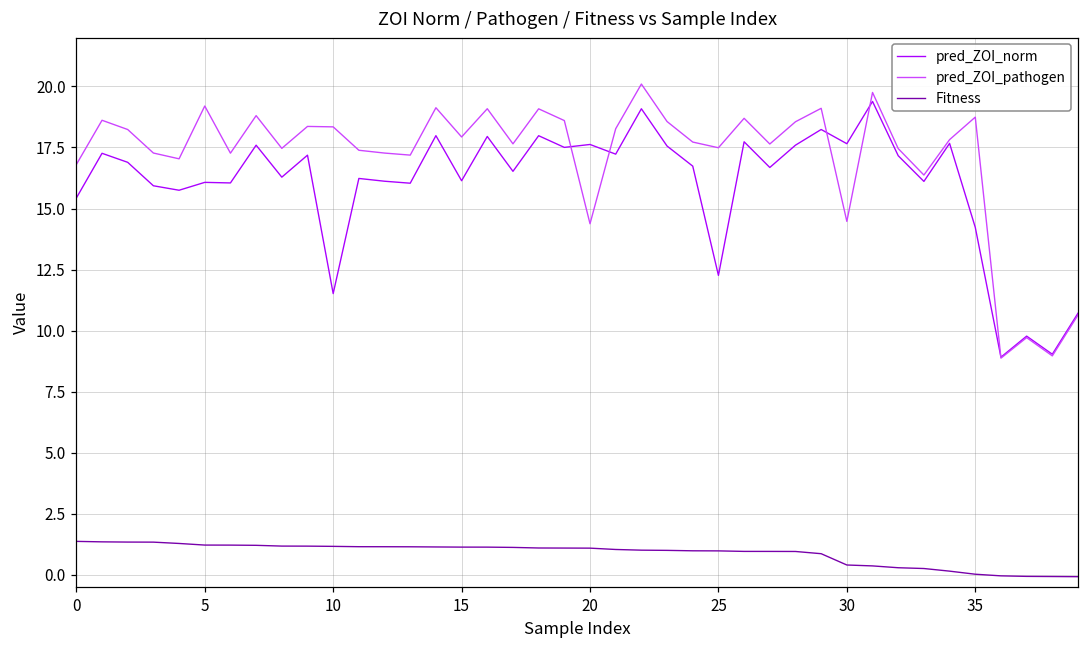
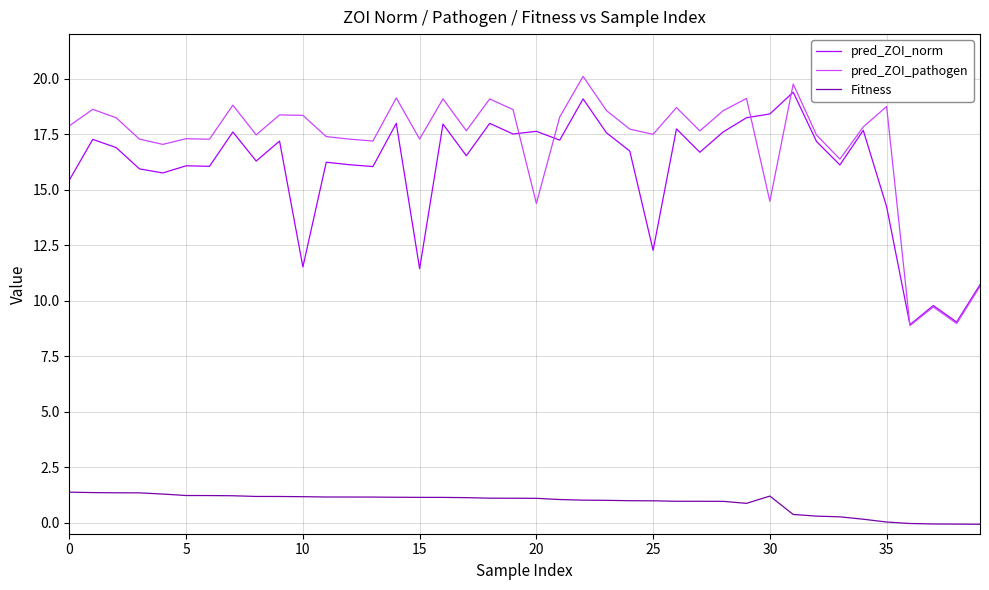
pred_ZOI_pathogen, 0: 16.8 -> 17.9
pred_ZOI_pathogen, 5: 19.2 -> 17.3
pred_ZOI_norm, 15: 16.1 -> 11.4
pred_ZOI_pathogen, 15: 17.9 -> 17.3
pred_ZOI_norm, 30: 17.7 -> 18.4
Fitness, 30: 0.4 -> 1.2
